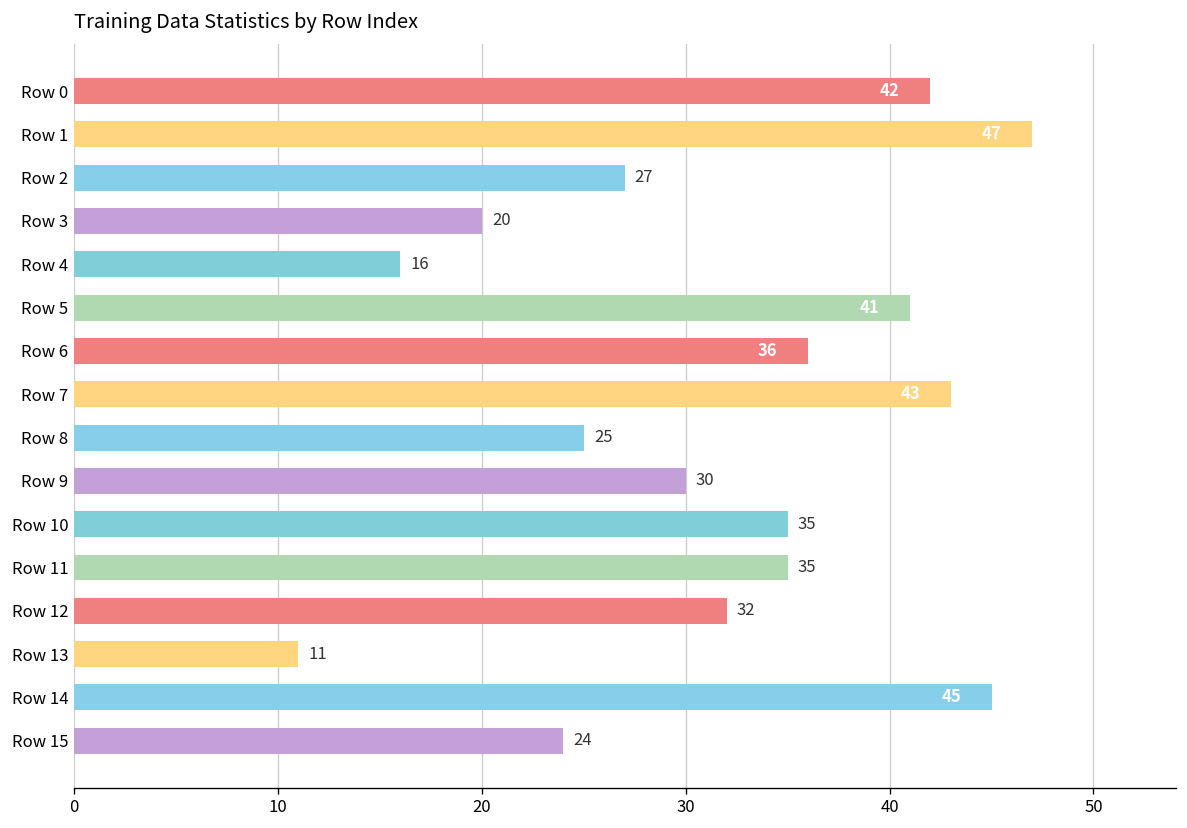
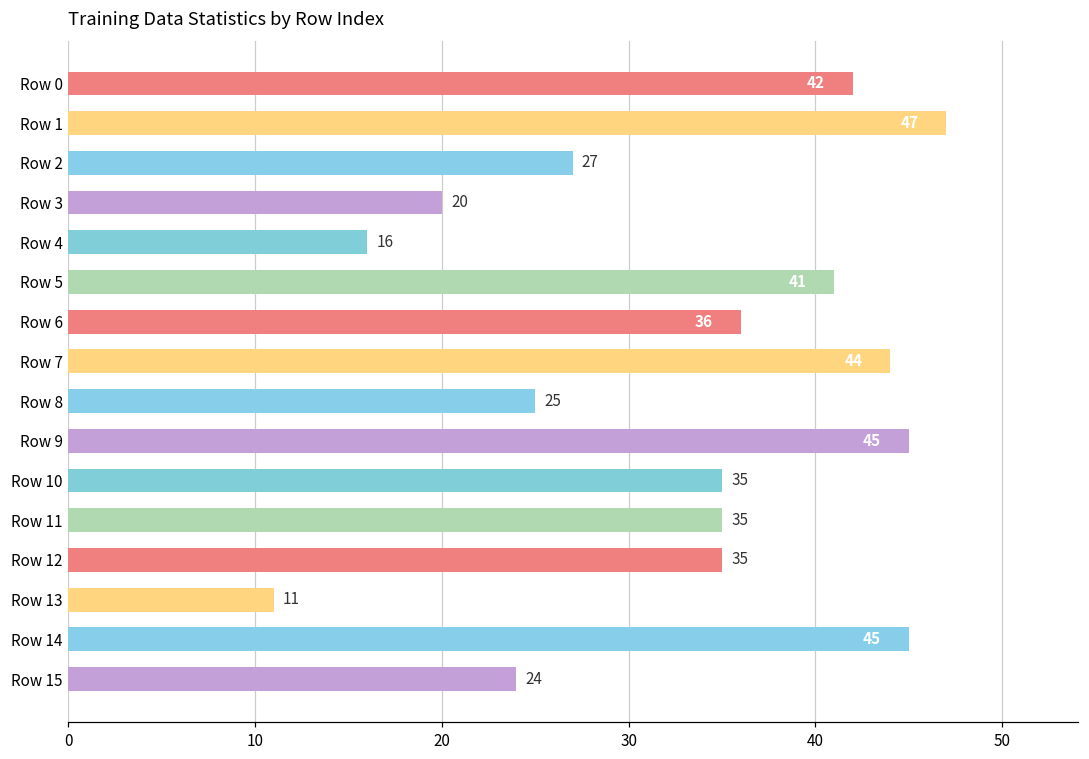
Row 7: 43 -> 44
Row 9: 30 -> 45
Row 12: 32 -> 35
